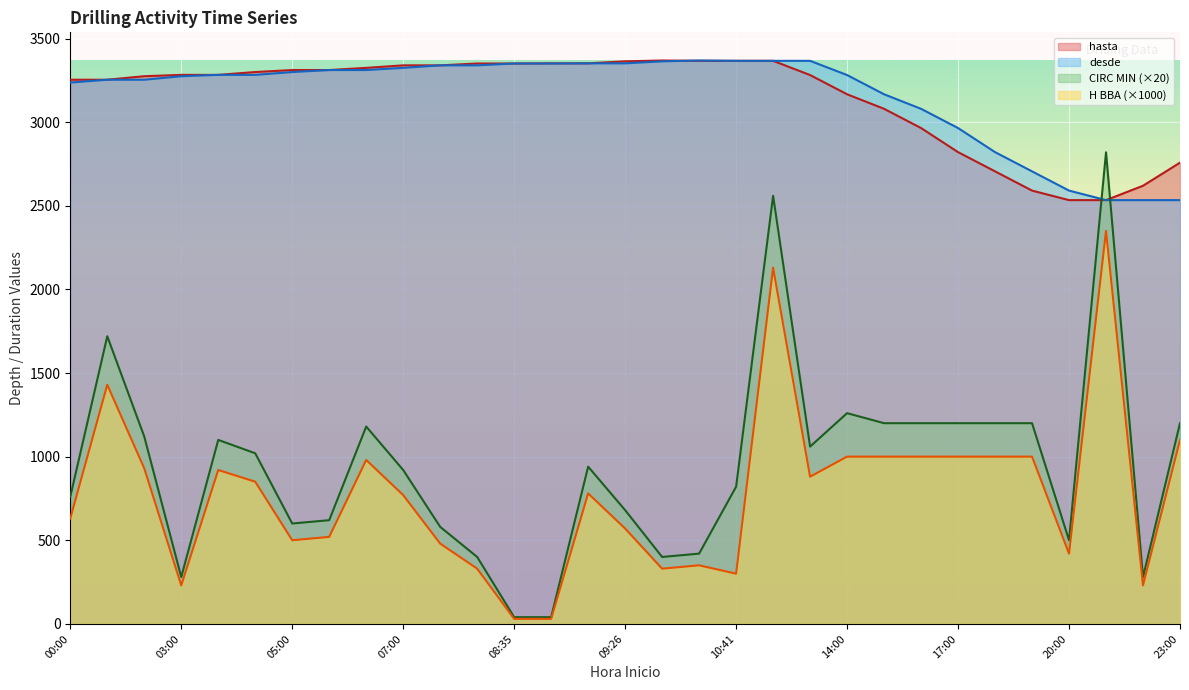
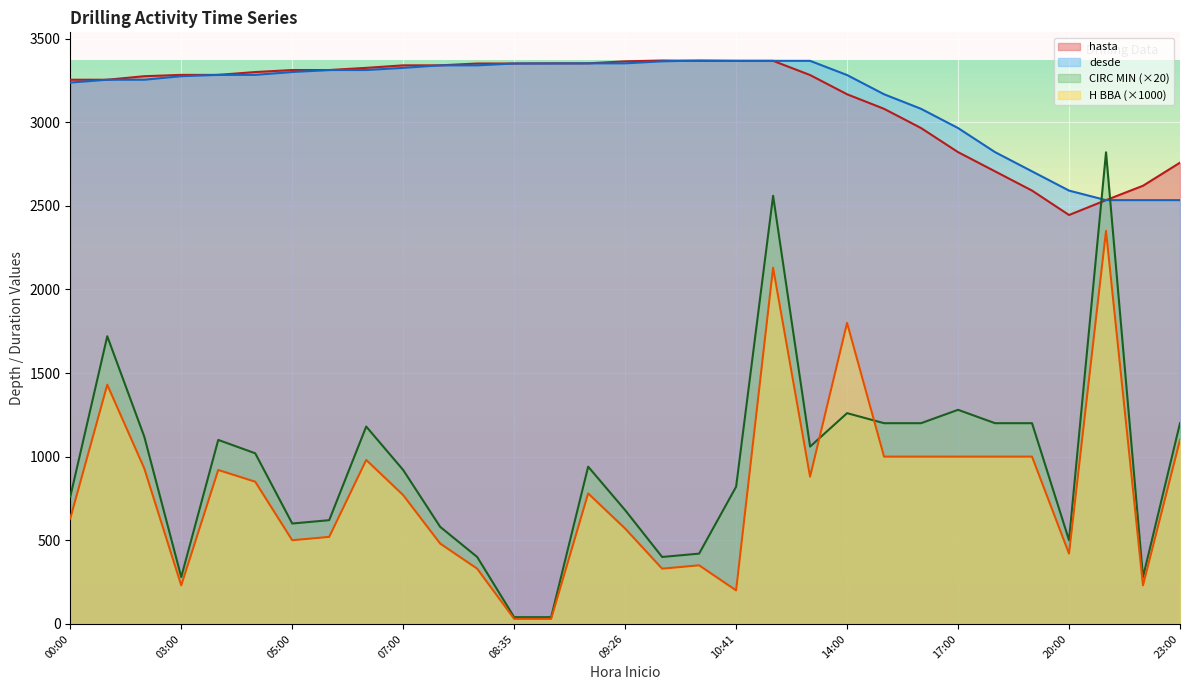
H BBA (×1000), 10:41: 300 -> 200
H BBA (×1000), 14:00: 1000 -> 1800
CIRC MIN (×20), 17:00: 1200 -> 1280
hasta, 20:00: 2530 -> 2450
